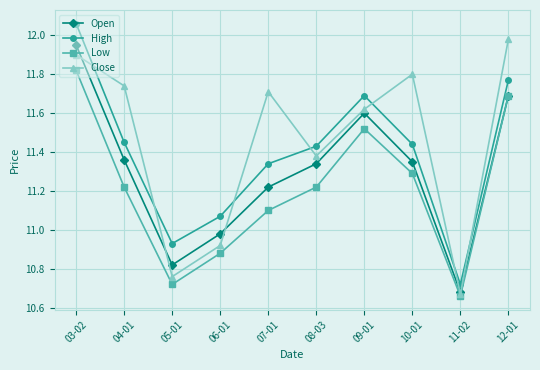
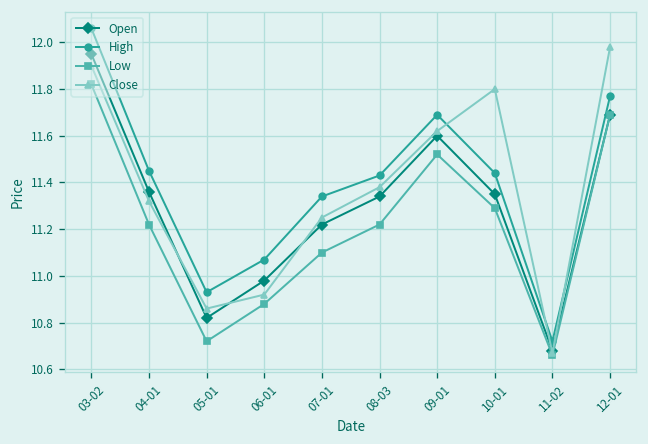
Close, 04-01: 11.74 -> 11.32
Close, 05-01: 10.76 -> 10.86
Close, 07-01: 11.71 -> 11.25
